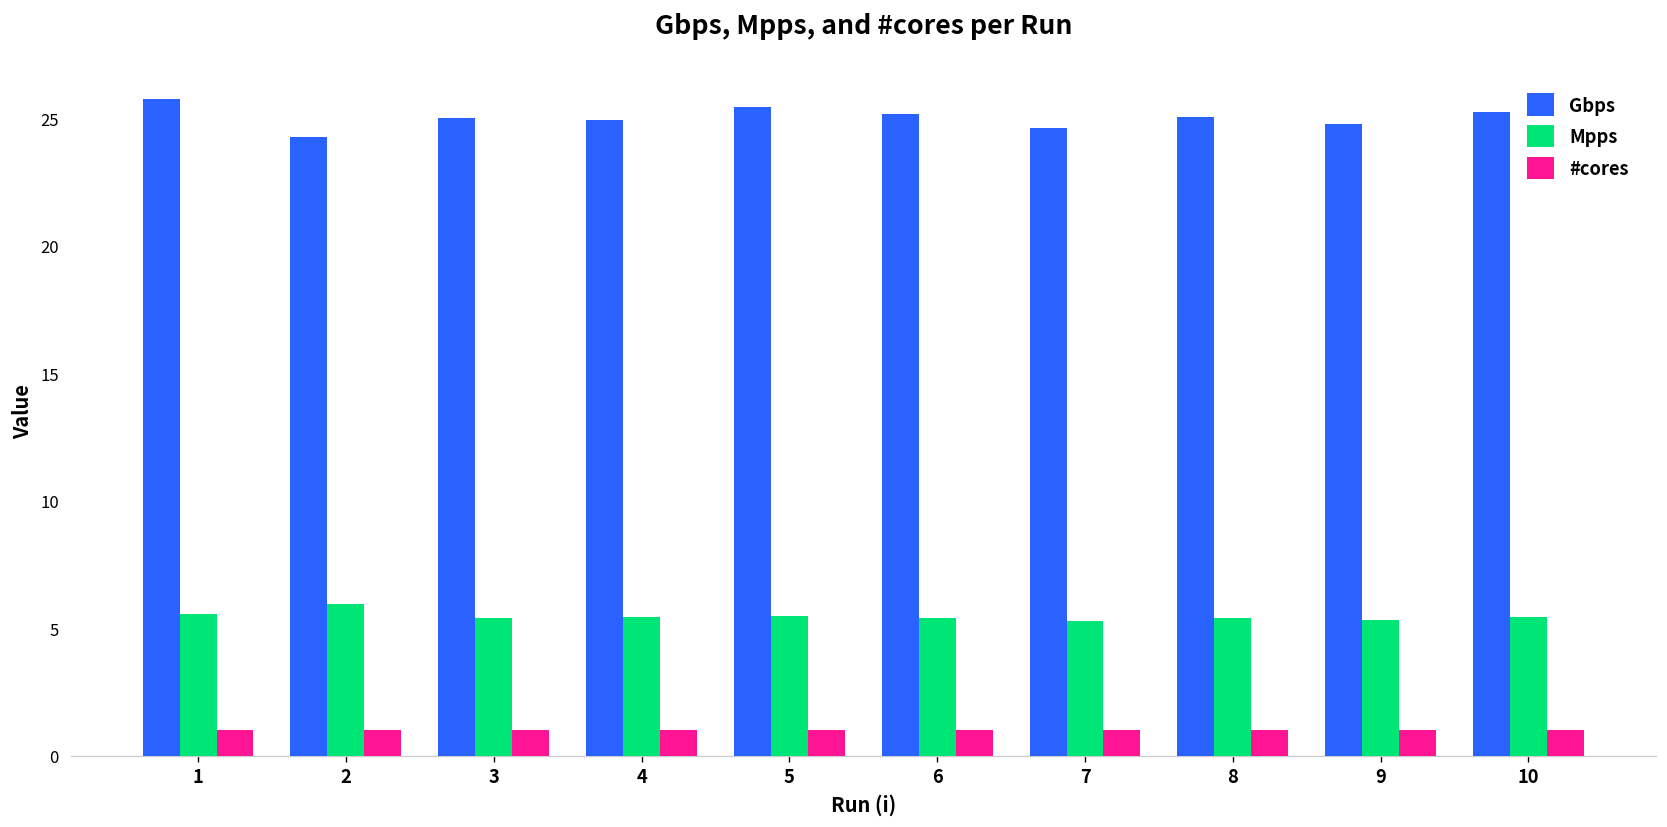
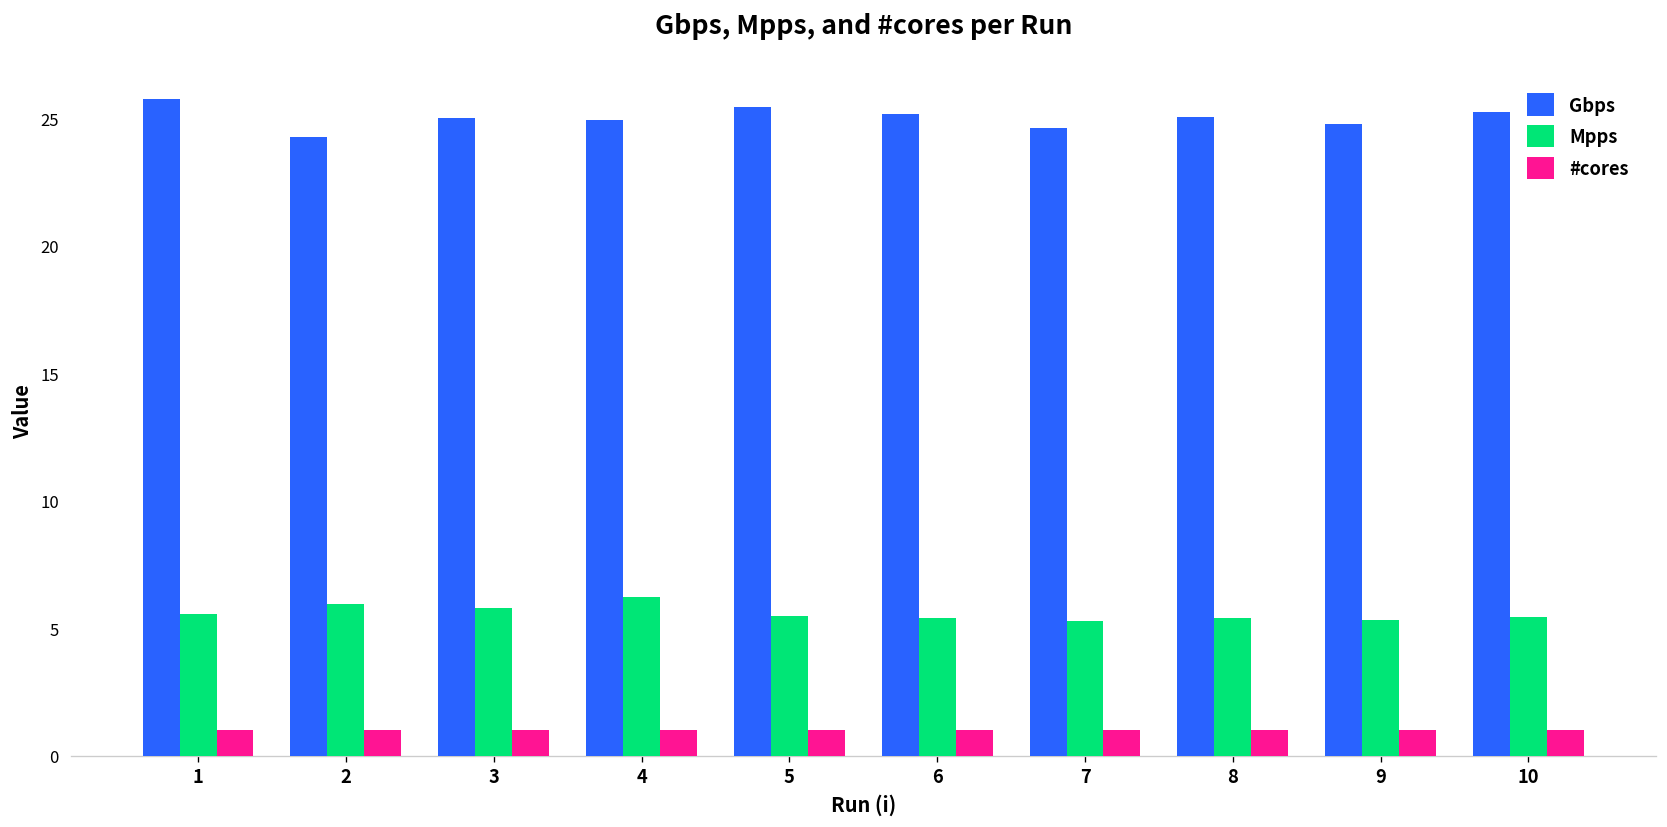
Mpps, 3: 5.4 -> 5.8
Mpps, 4: 5.5 -> 6.2
